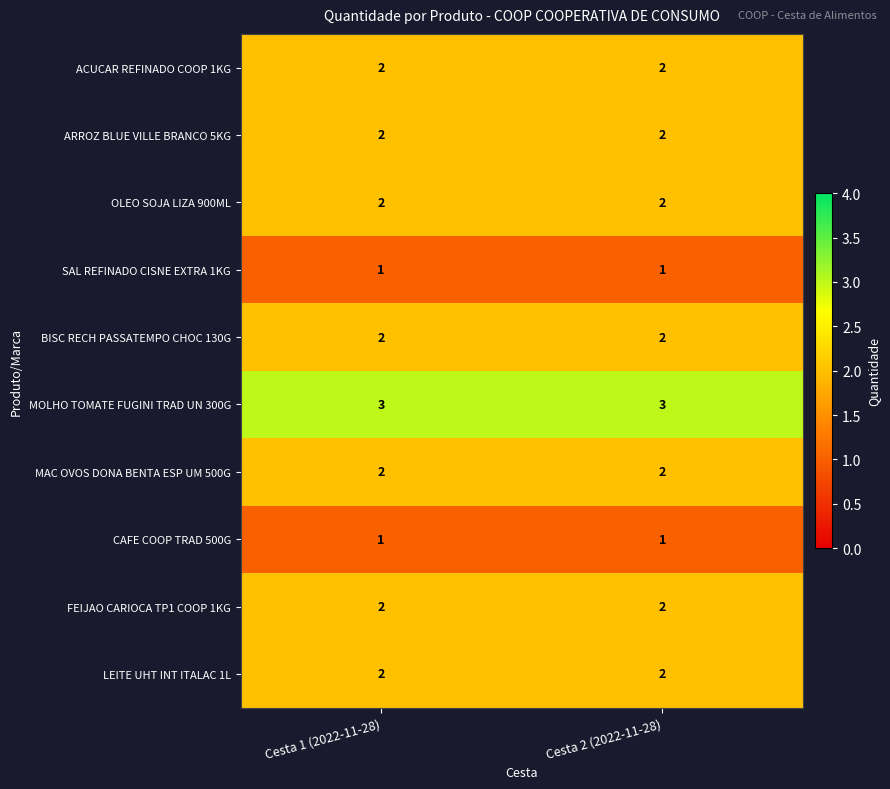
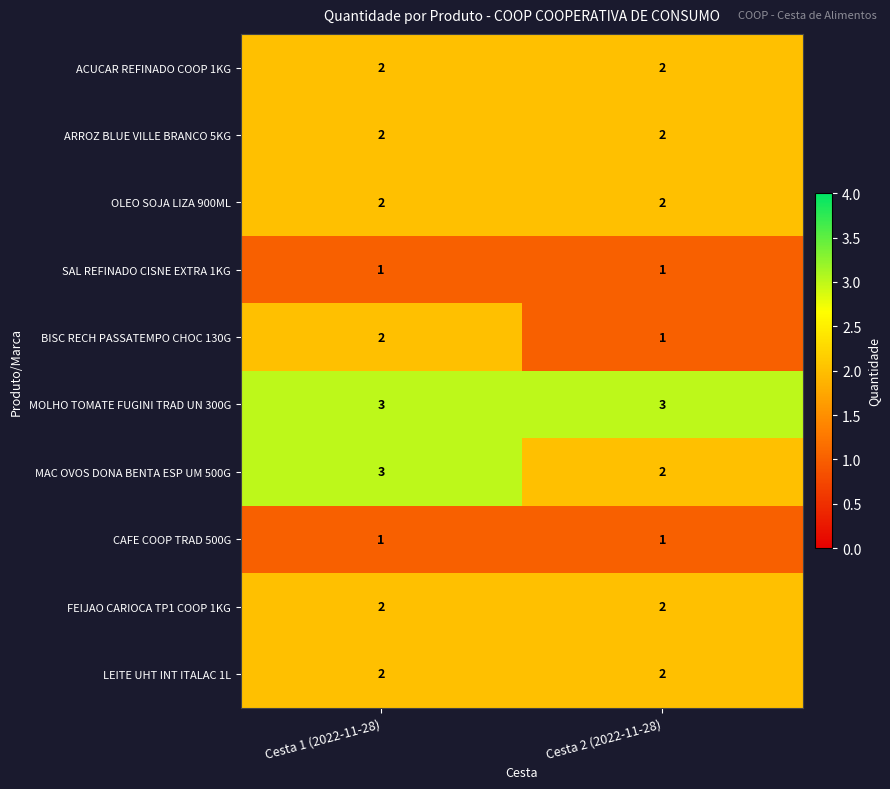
BISC RECH PASSATEMPO CHOC 130G, Cesta 2 (2022-11-28): 2 -> 1
MAC OVOS DONA BENTA ESP UM 500G, Cesta 1 (2022-11-28): 2 -> 3
